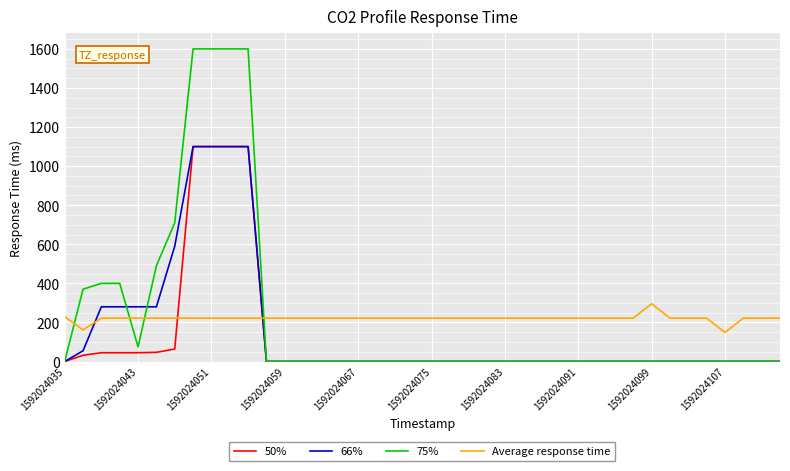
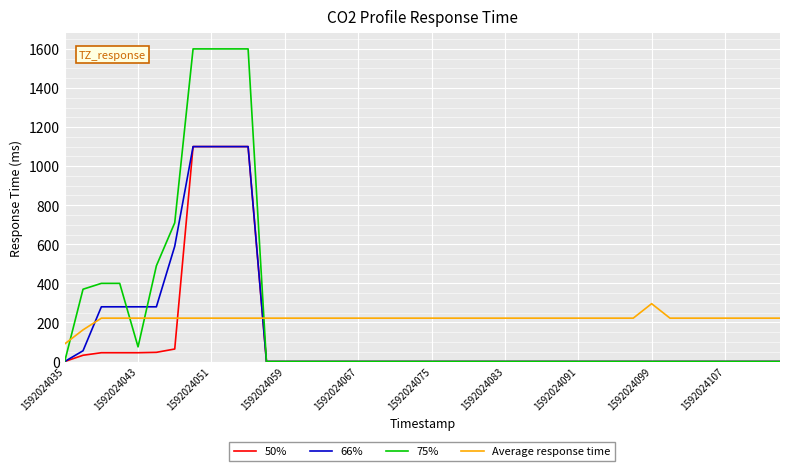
Average response time, 1592024035: 230 -> 90
Average response time, 1592024107: 150 -> 220
